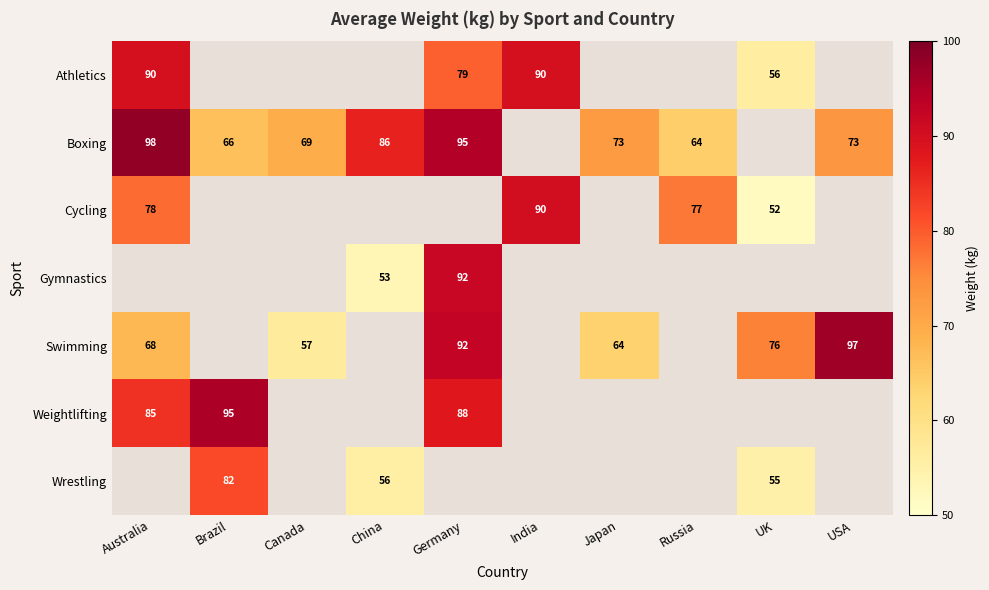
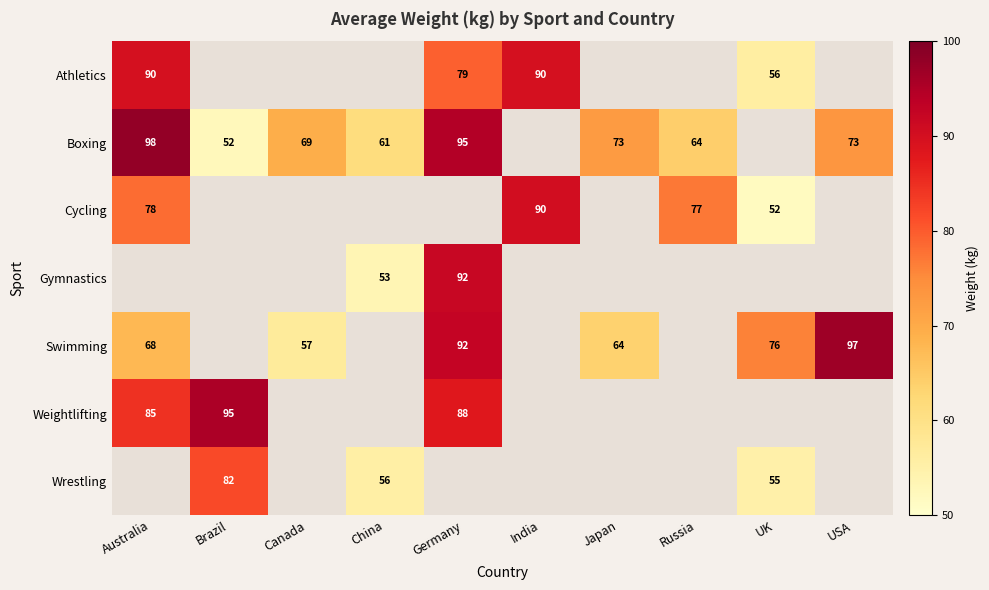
Boxing, Brazil: 66 -> 52
Boxing, China: 86 -> 61
